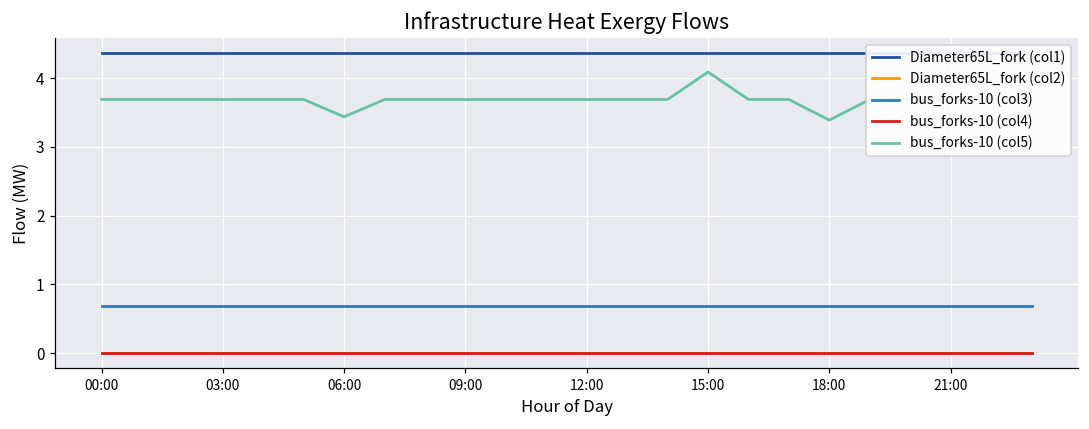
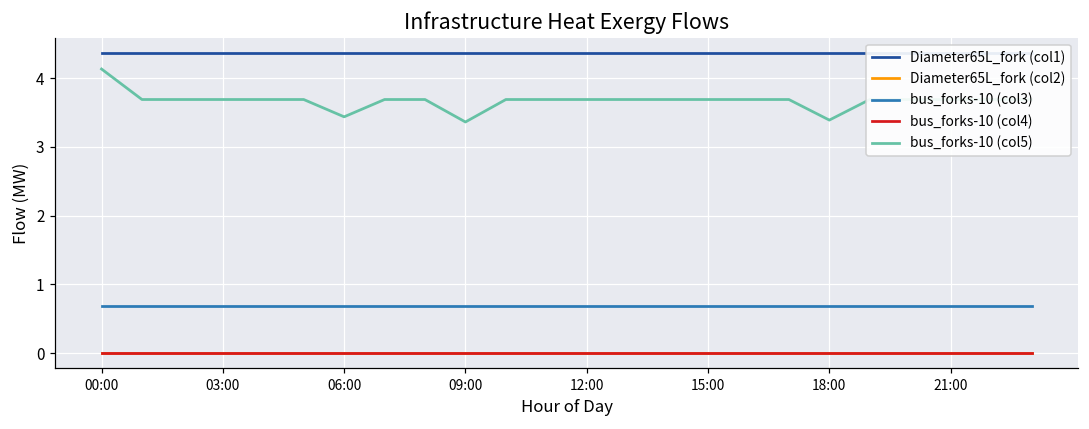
bus_forks-10 (col5), 00:00: 3.7 -> 4.1
bus_forks-10 (col5), 09:00: 3.7 -> 3.4
bus_forks-10 (col5), 15:00: 4.1 -> 3.7
